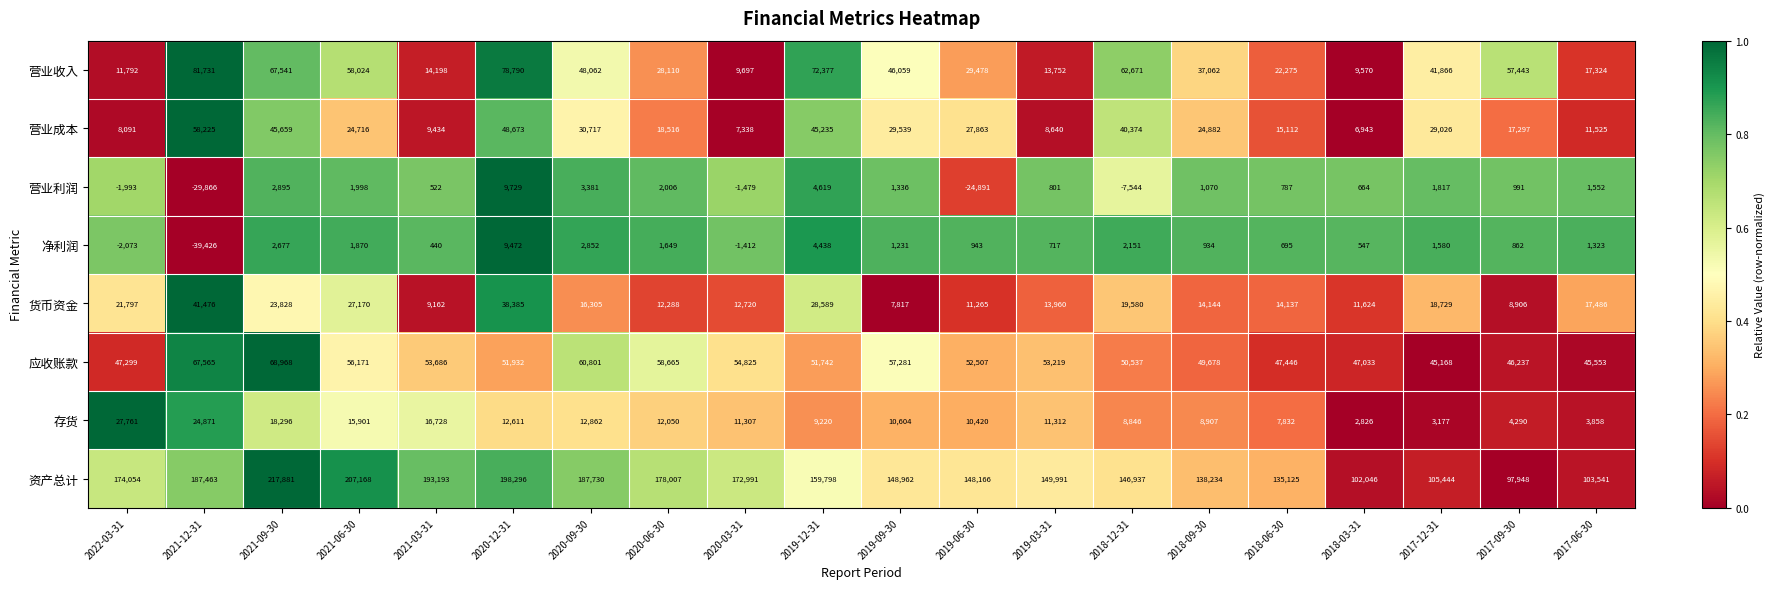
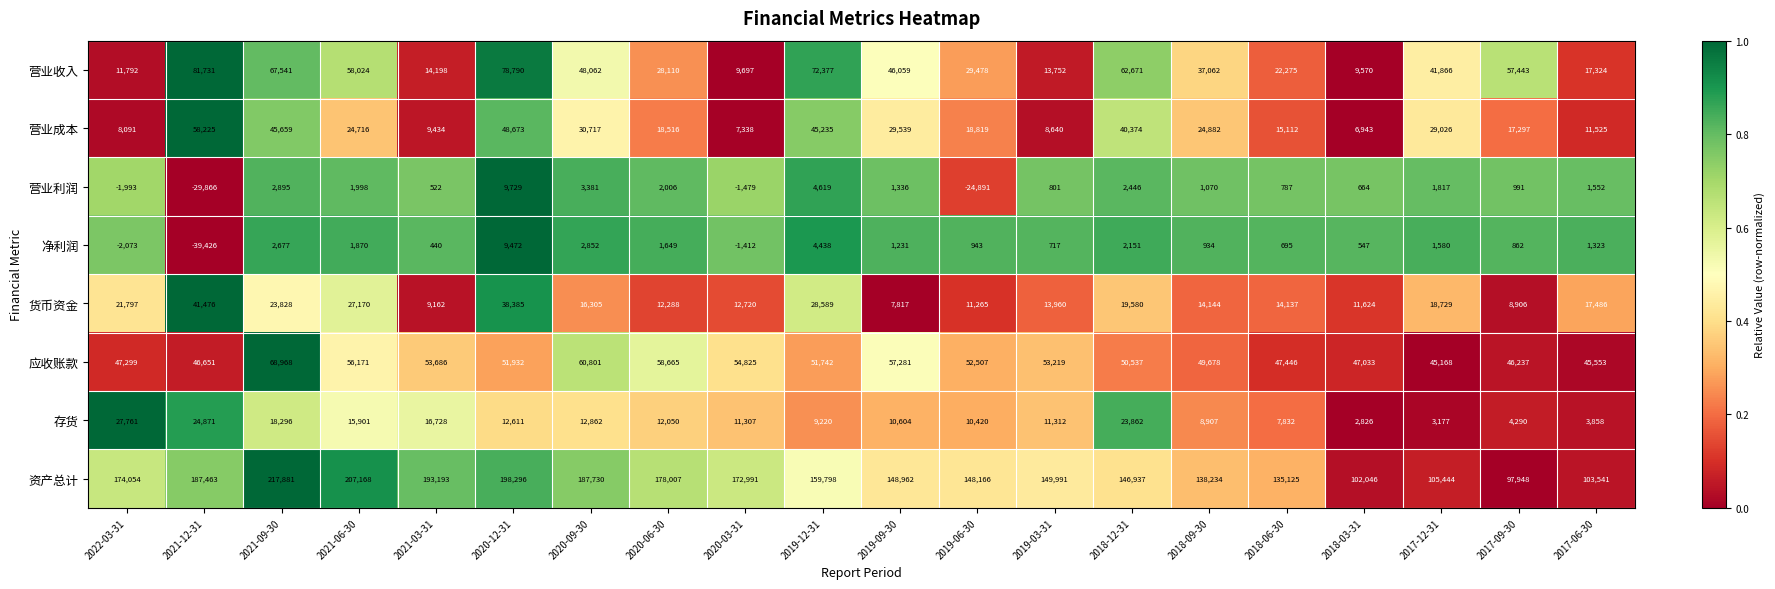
营业成本, 2019-06-30: 27,863 -> 18,819
营业利润, 2018-12-31: -7,544 -> 2,446
应收账款, 2021-12-31: 67,565 -> 46,651
存货, 2018-12-31: 8,846 -> 23,862
